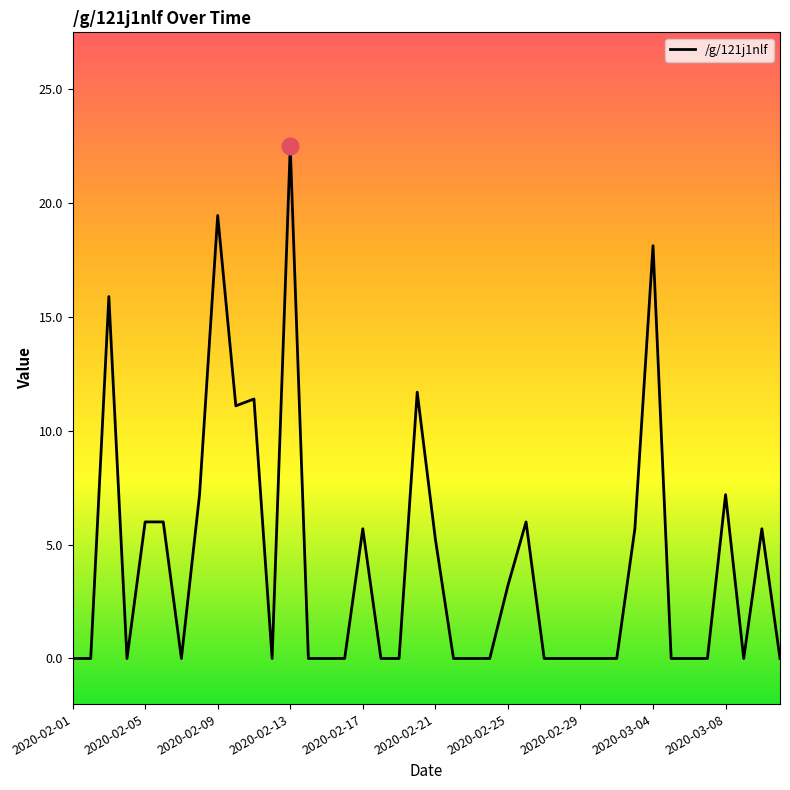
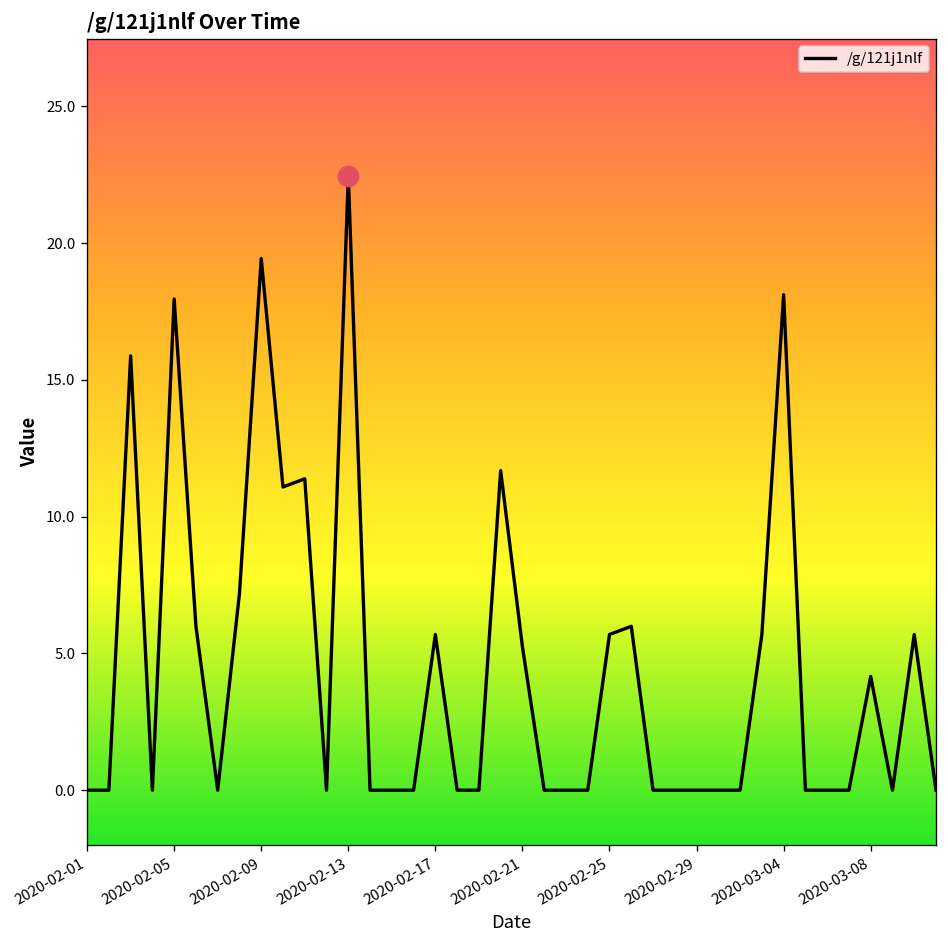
/g/121j1nlf, 2020-02-05: 6.0 -> 18.0
/g/121j1nlf, 2020-02-25: 3.2 -> 5.7
/g/121j1nlf, 2020-03-08: 7.2 -> 4.2
